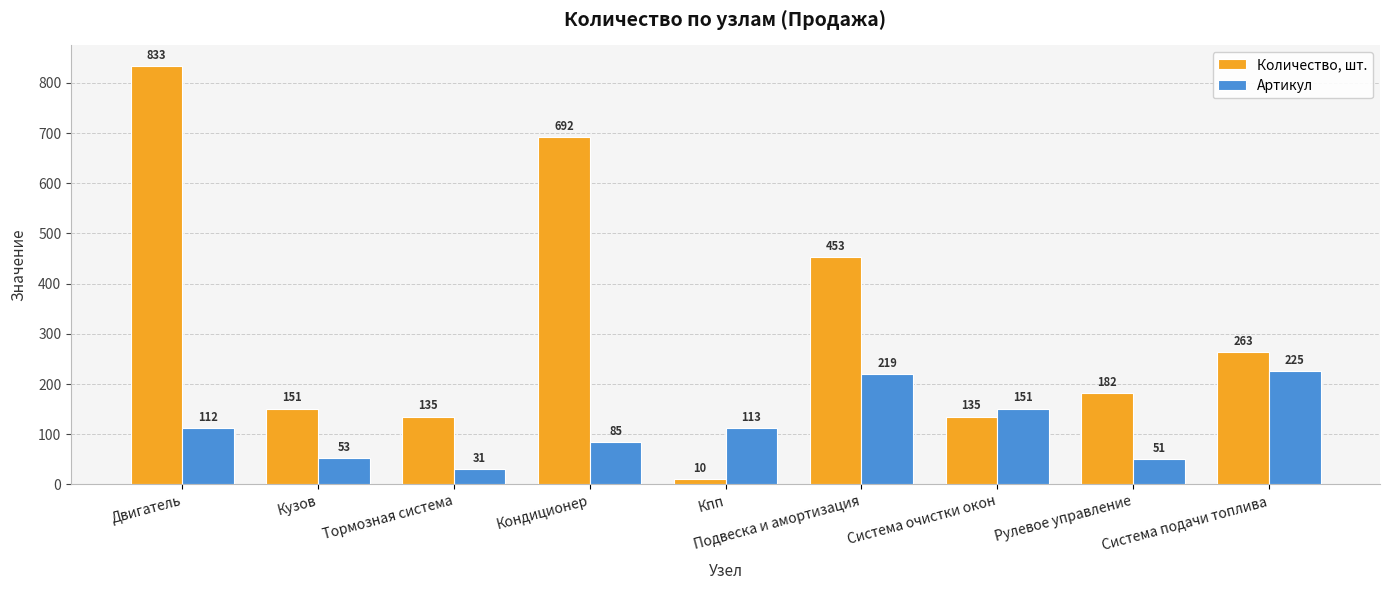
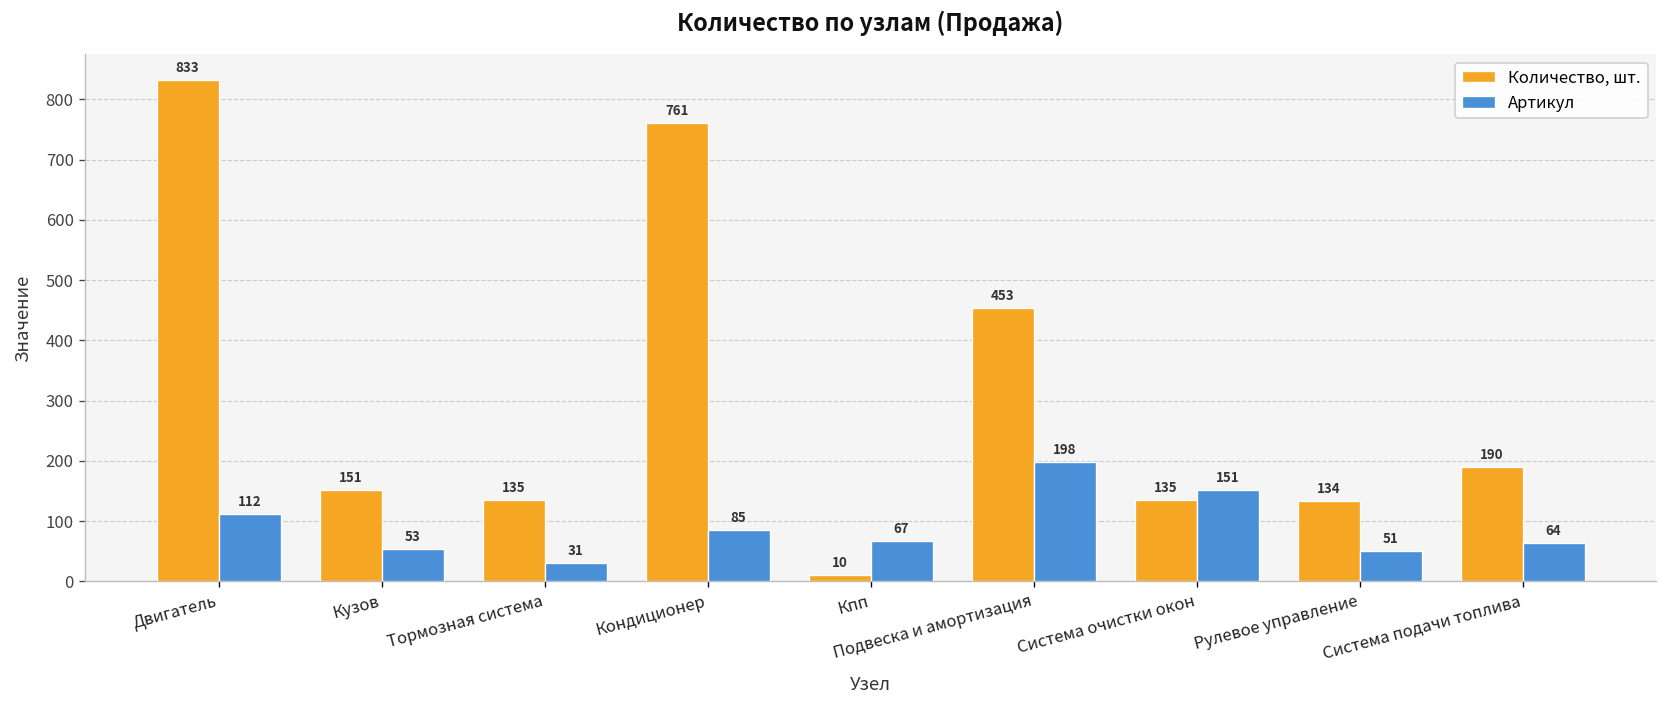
Количество, шт., Кондиционер: 692 -> 761
Артикул, Кпп: 113 -> 67
Артикул, Подвеска и амортизация: 219 -> 198
Количество, шт., Рулевое управление: 182 -> 134
Количество, шт., Система подачи топлива: 263 -> 190
Артикул, Система подачи топлива: 225 -> 64
